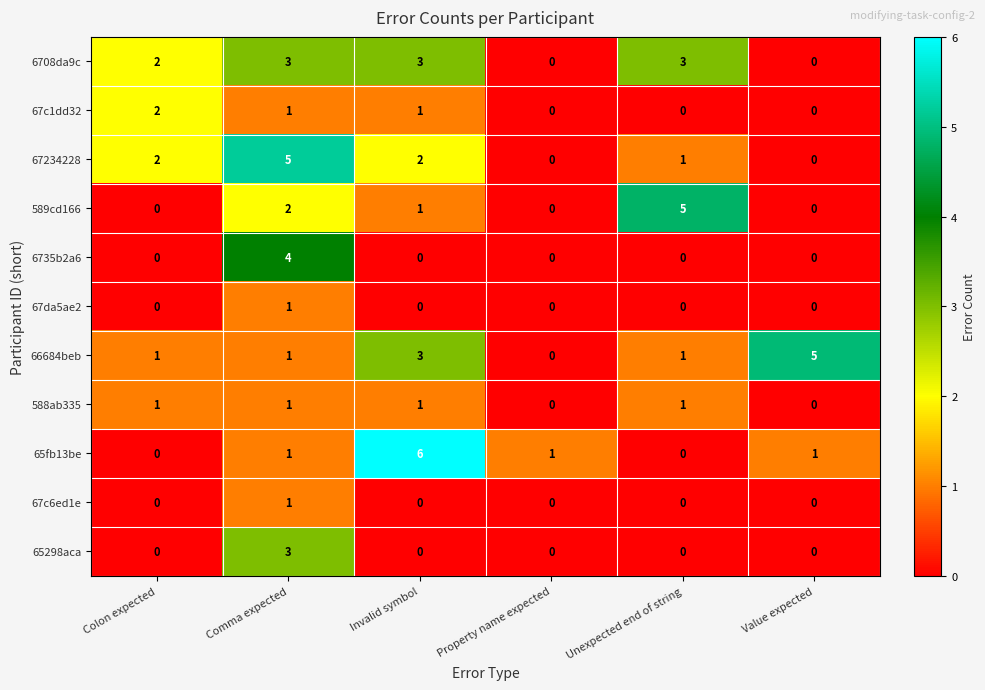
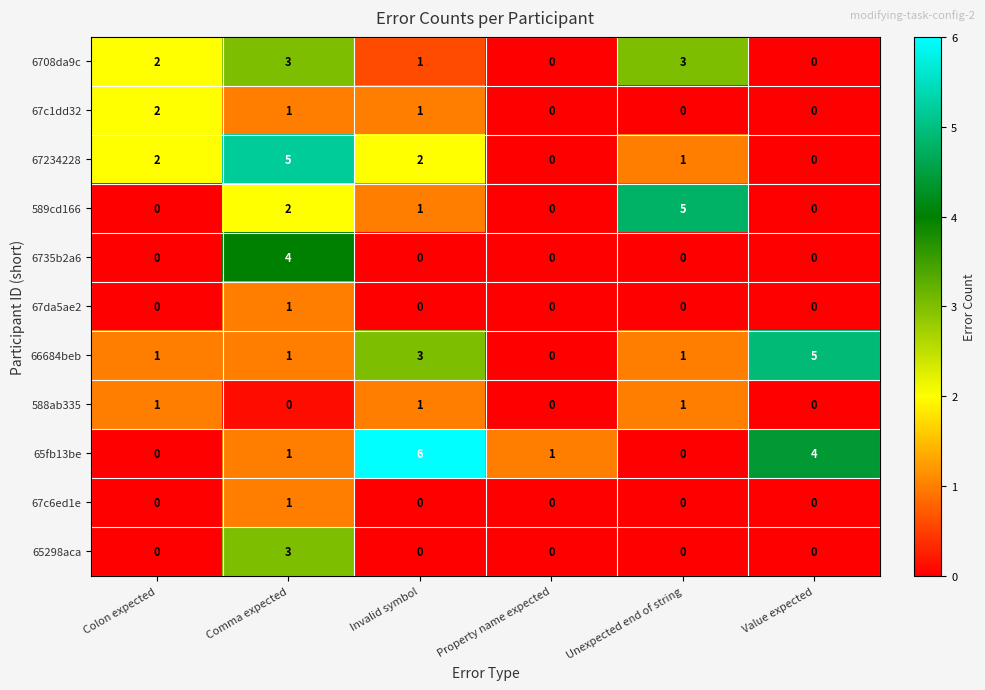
6708da9c, Invalid symbol: 3 -> 1
588ab335, Comma expected: 1 -> 0
65fb13be, Value expected: 1 -> 4
